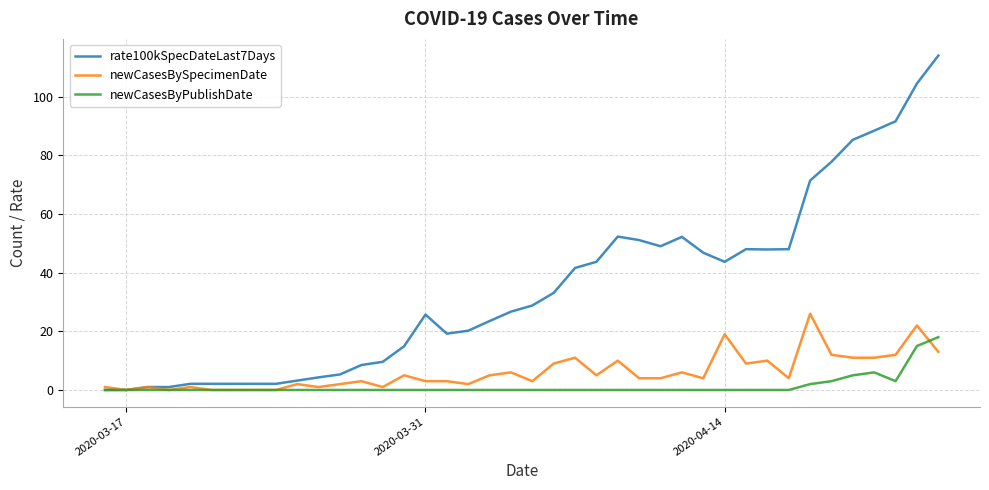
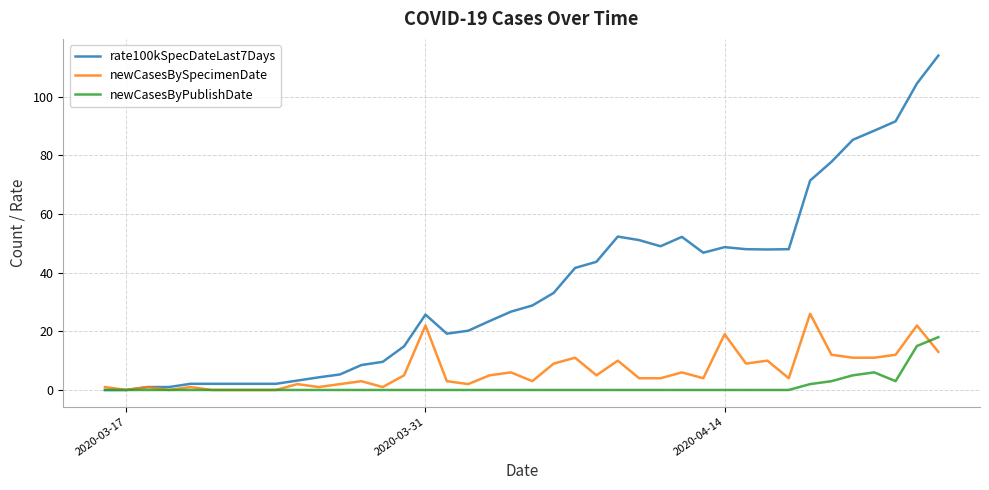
newCasesBySpecimenDate, 2020-03-31: 3 -> 22
rate100kSpecDateLast7Days, 2020-04-14: 44 -> 49
